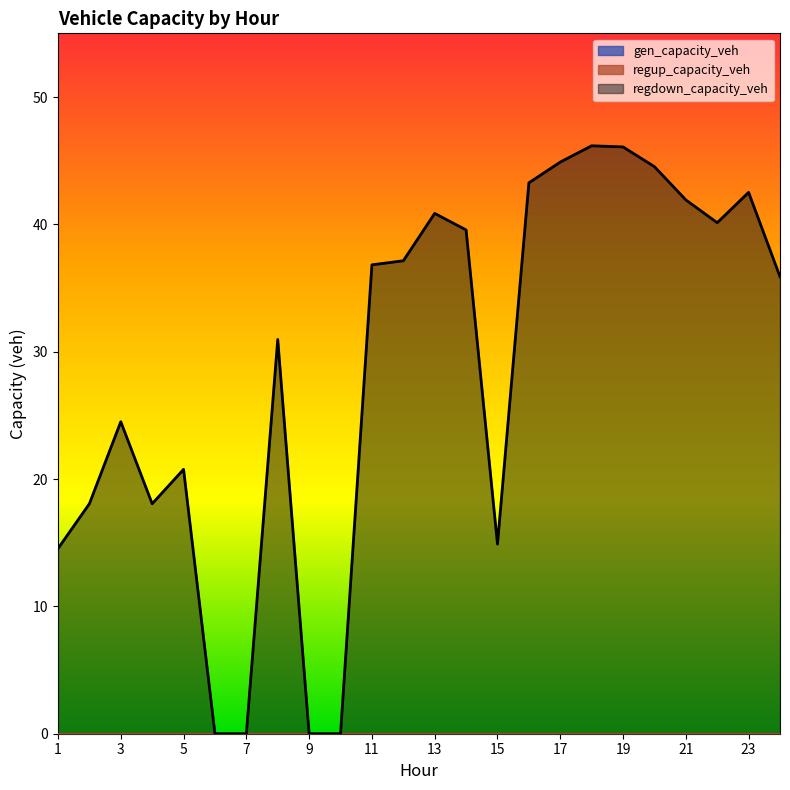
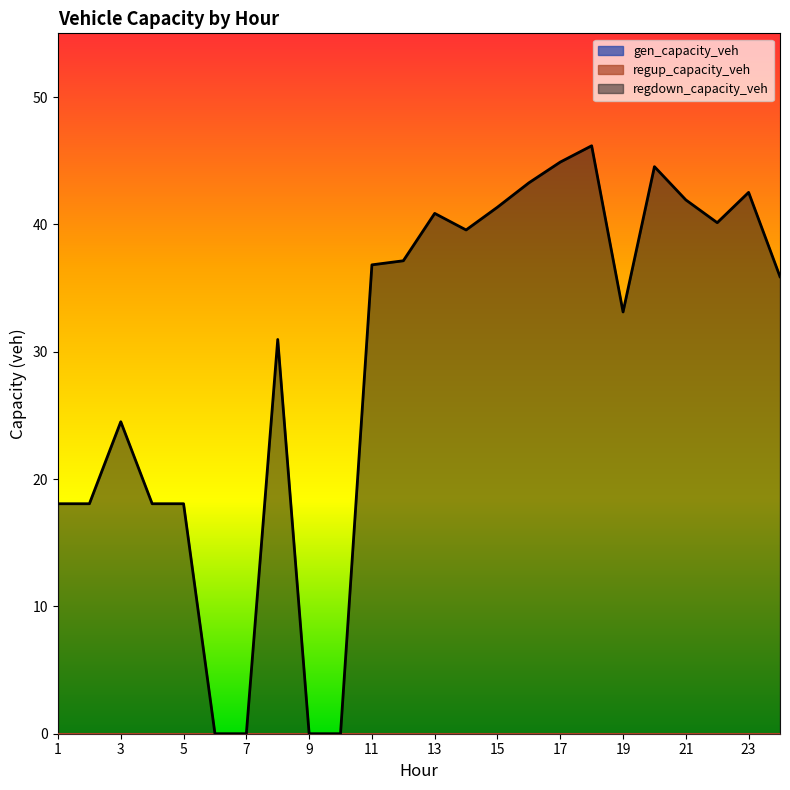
regdown_capacity_veh, 1: 14.5 -> 18.1
regdown_capacity_veh, 5: 20.8 -> 18.1
regdown_capacity_veh, 15: 14.9 -> 41.4
regdown_capacity_veh, 19: 46.1 -> 33.1
